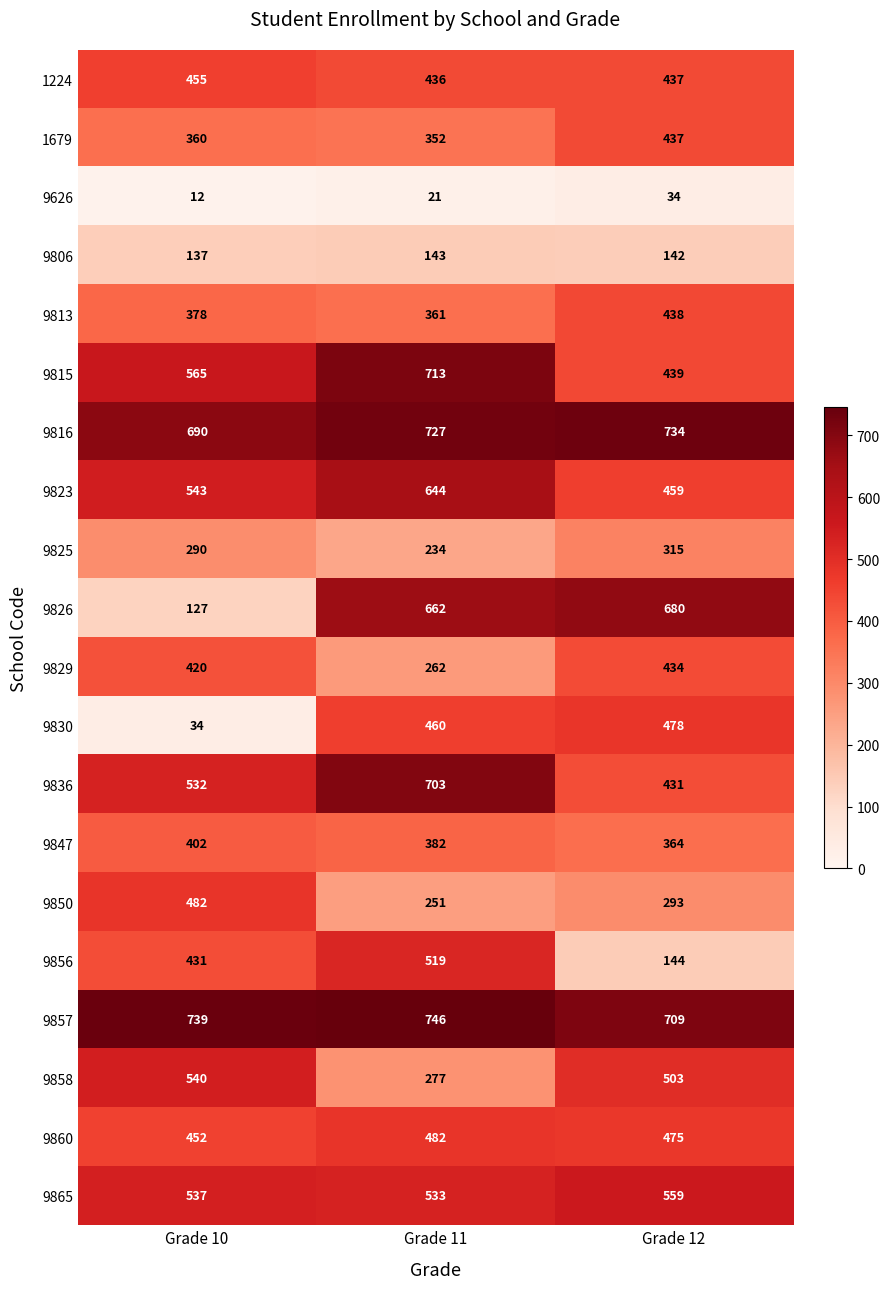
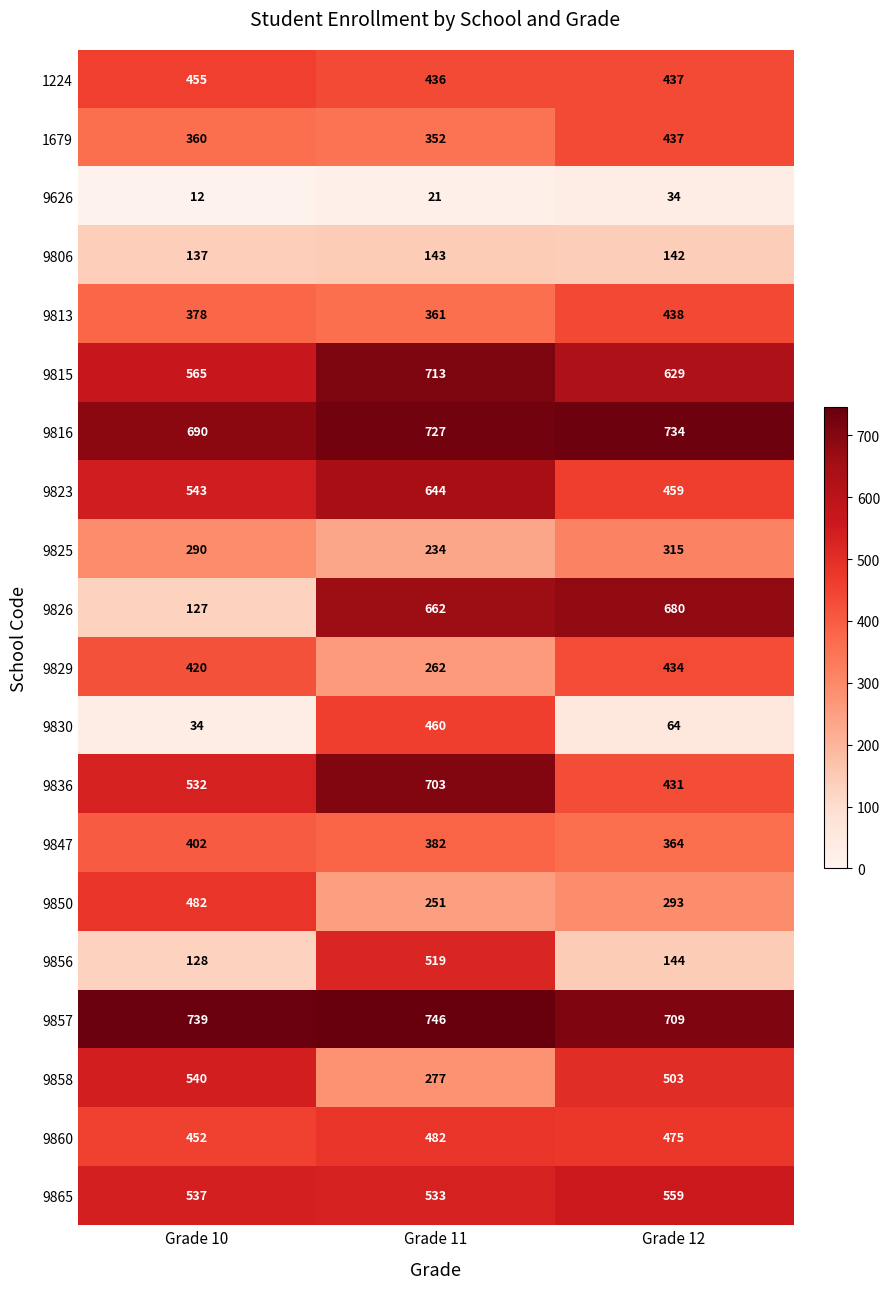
9815, Grade 12: 439 -> 629
9830, Grade 12: 478 -> 64
9856, Grade 10: 431 -> 128
